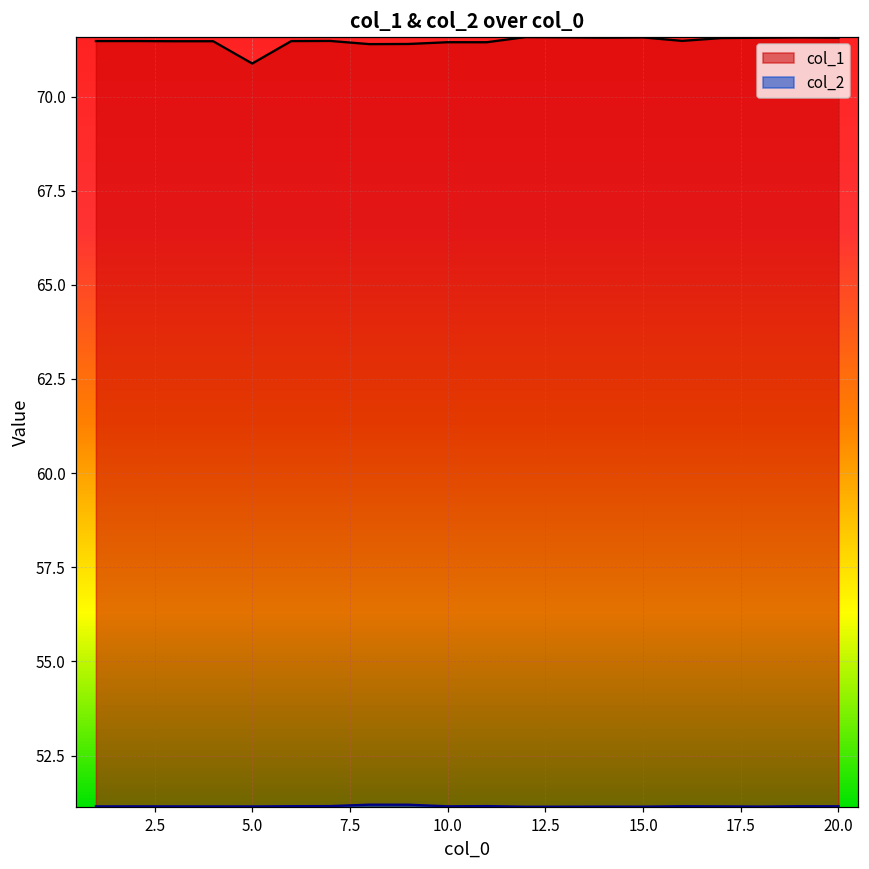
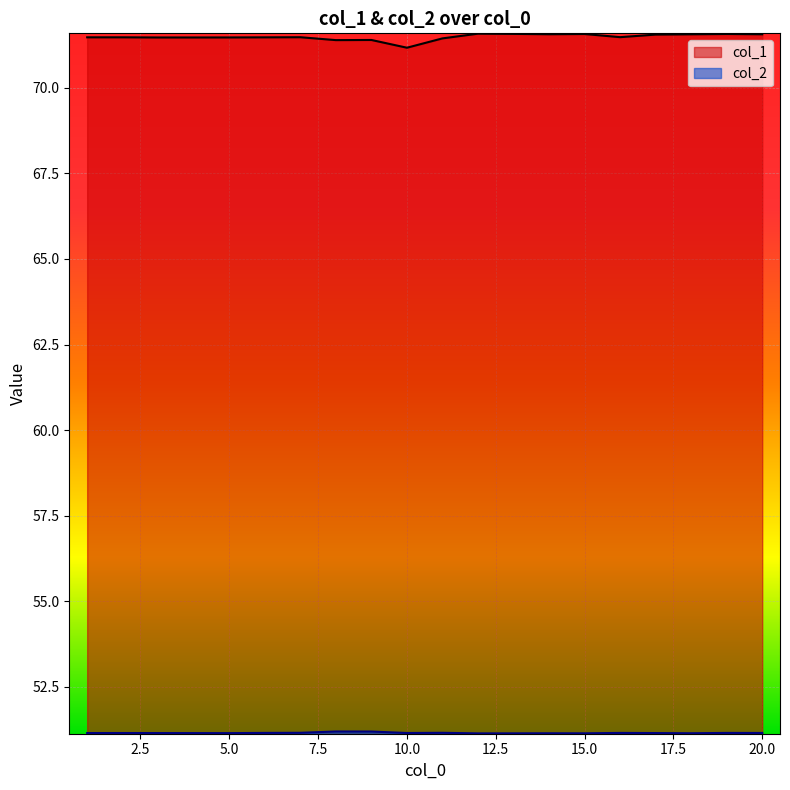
col_1, 5.0: 70.9 -> 71.5
col_1, 10.0: 71.4 -> 71.2
